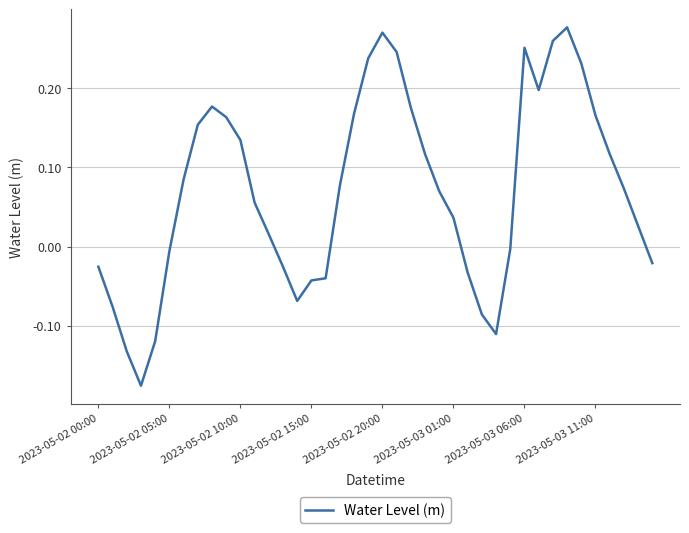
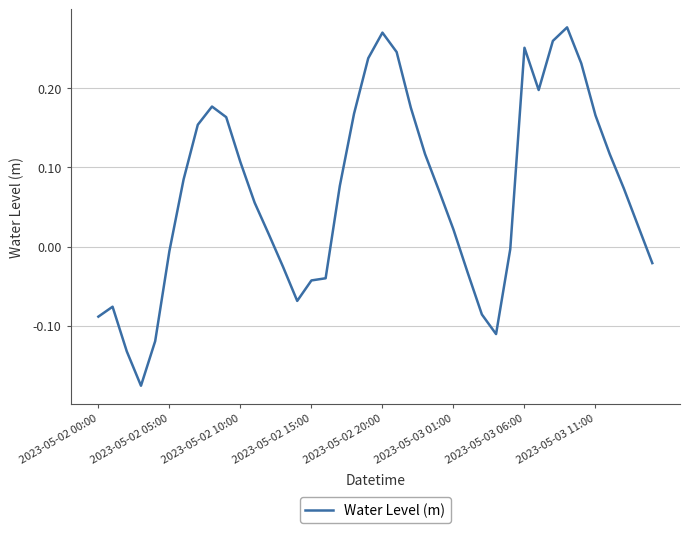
2023-05-02 00:00: -0.03 -> -0.09
2023-05-02 10:00: 0.13 -> 0.11
2023-05-03 01:00: 0.04 -> 0.02
